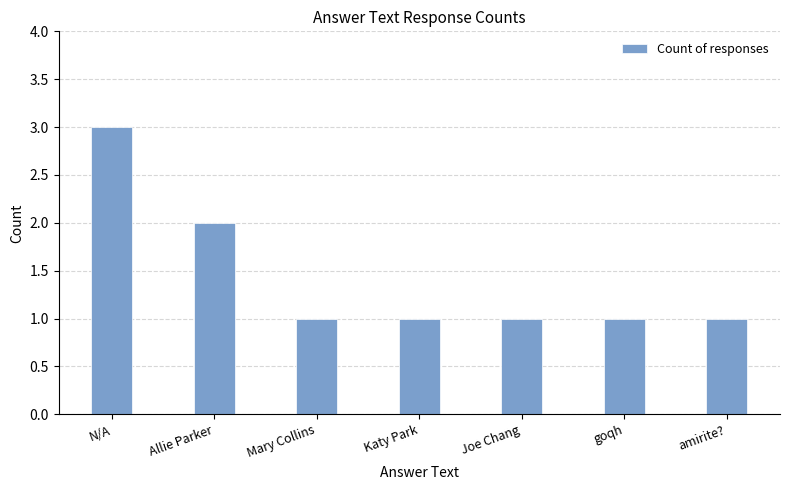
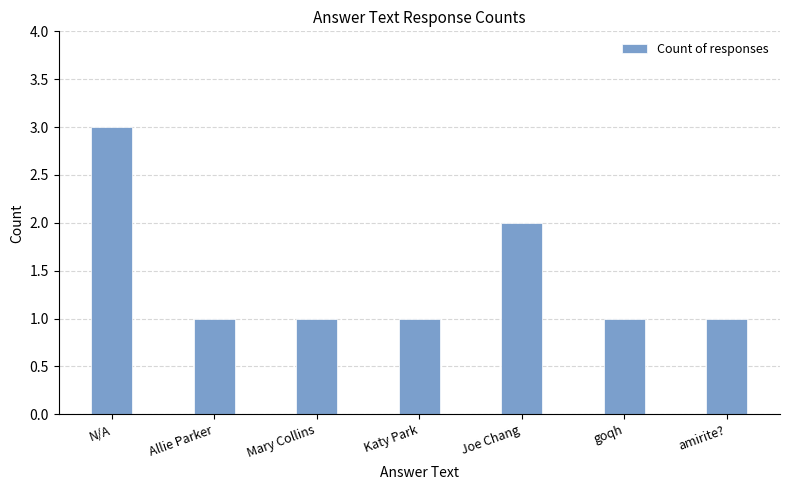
Allie Parker: 2 -> 1
Joe Chang: 1 -> 2
